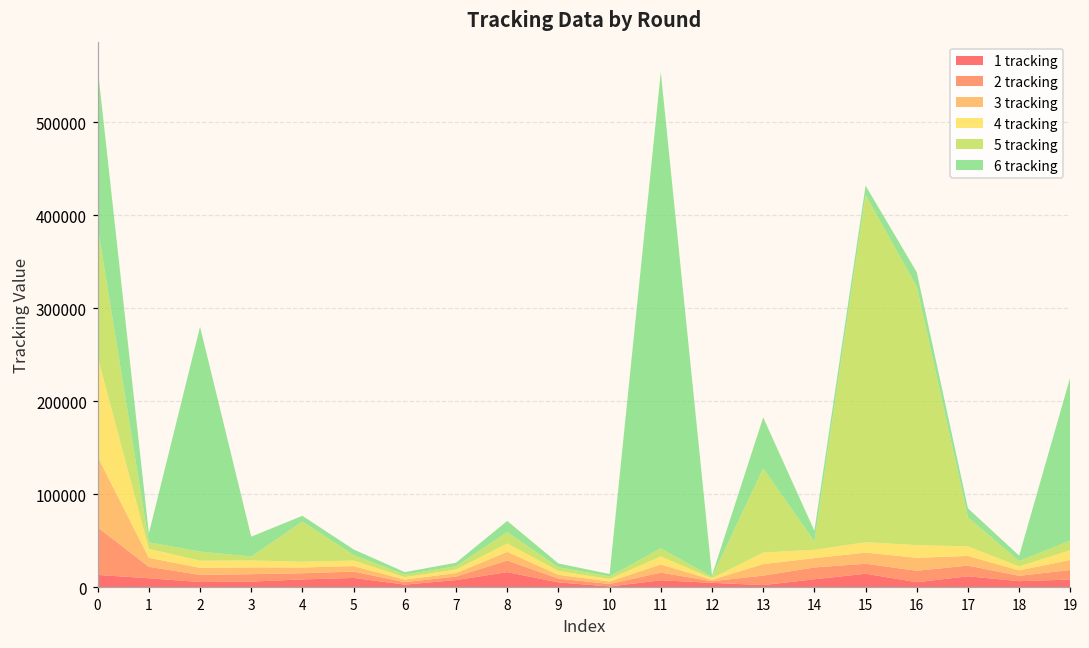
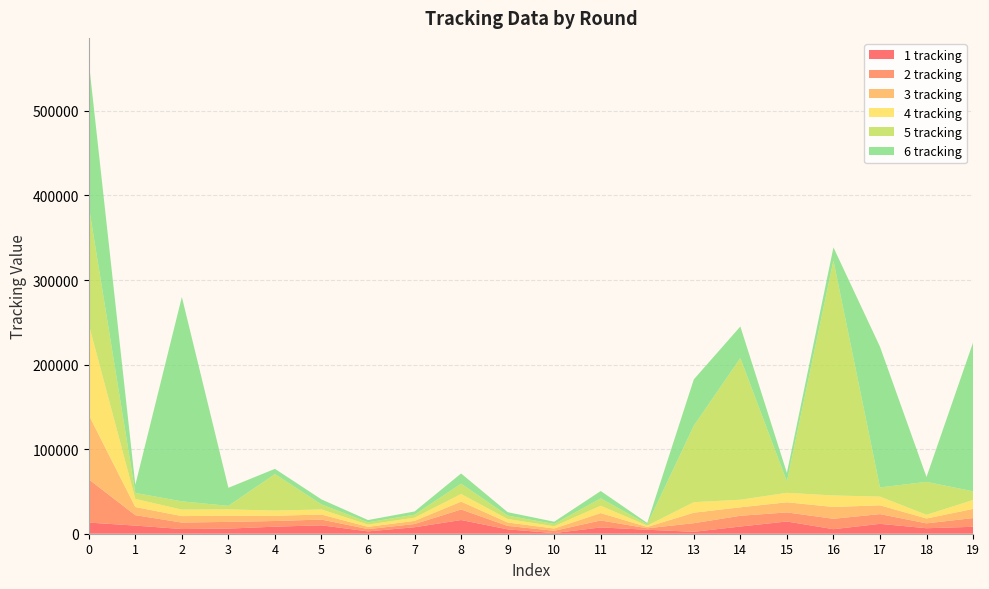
6 tracking, 11: 510000 -> 10000
5 tracking, 14: 10000 -> 170000
6 tracking, 14: 10000 -> 40000
5 tracking, 15: 370000 -> 10000
5 tracking, 17: 30000 -> 10000
6 tracking, 17: 10000 -> 170000
5 tracking, 18: 10000 -> 40000
